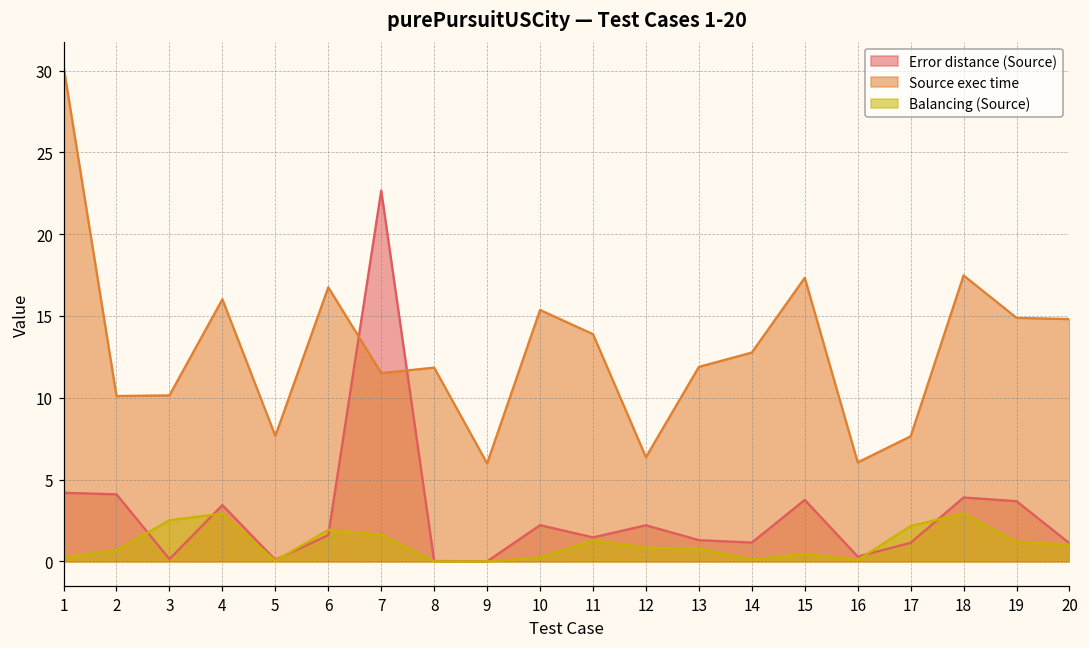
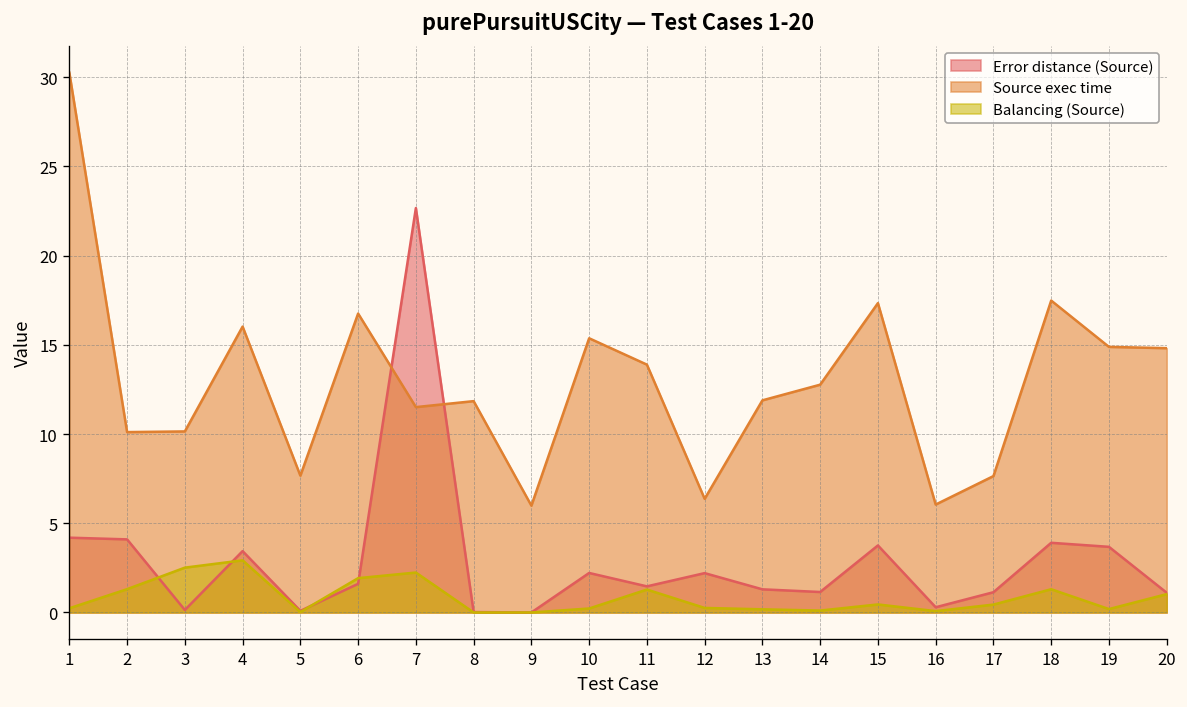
Balancing (Source), 2: 0.7 -> 1.3
Balancing (Source), 7: 1.6 -> 2.2
Balancing (Source), 12: 0.8 -> 0.3
Balancing (Source), 13: 0.8 -> 0.2
Balancing (Source), 17: 2.2 -> 0.4
Balancing (Source), 18: 2.9 -> 1.3
Balancing (Source), 19: 1.2 -> 0.2
